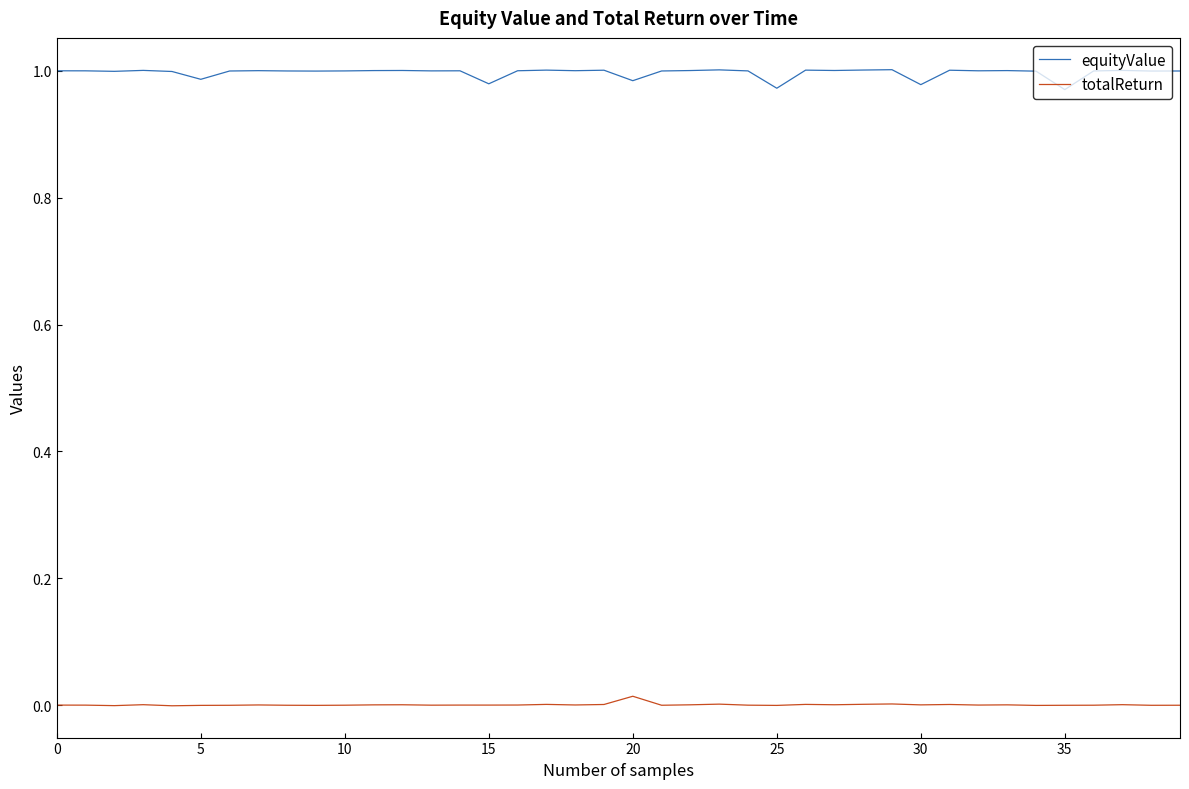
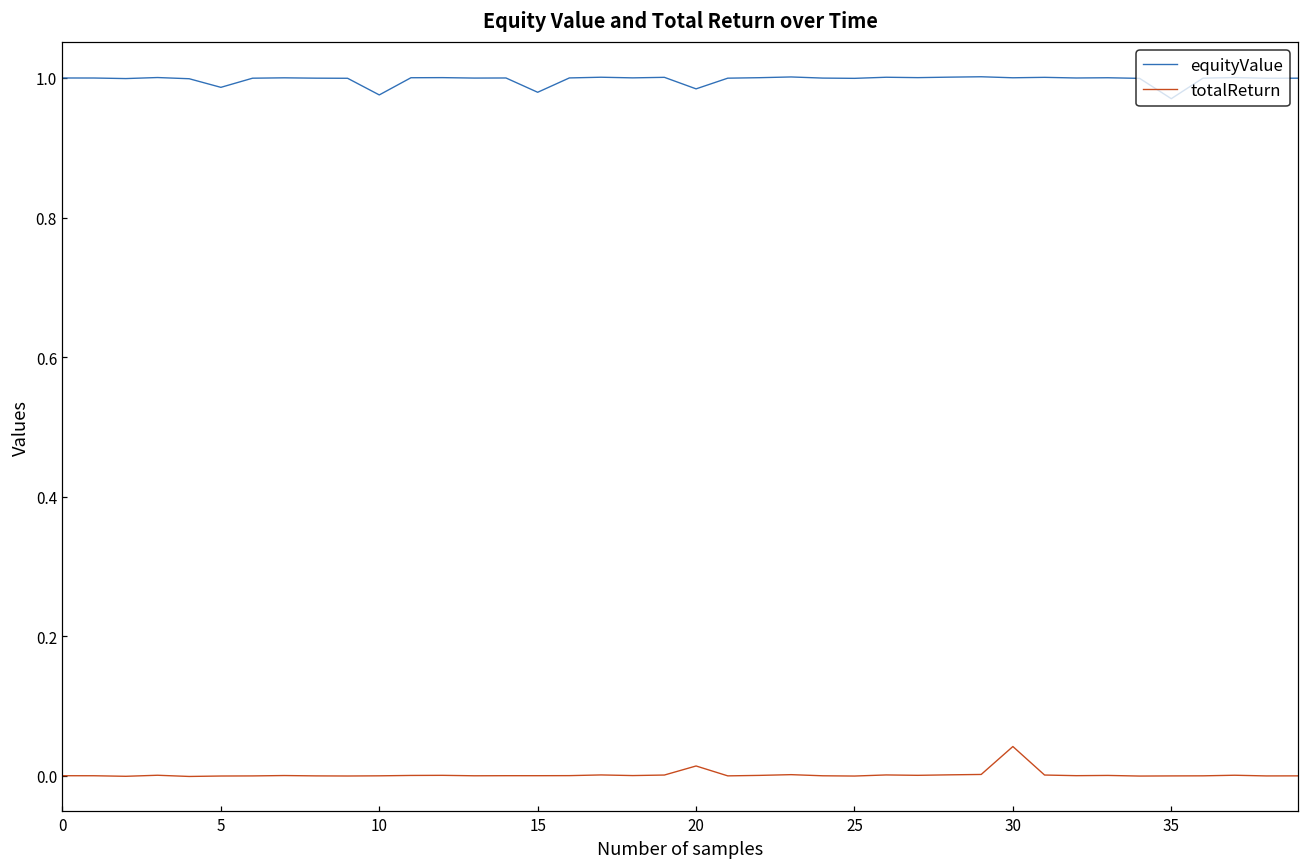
equityValue, 10: 1.00 -> 0.98
equityValue, 25: 0.97 -> 1.00
equityValue, 30: 0.98 -> 1.00
totalReturn, 30: 0.00 -> 0.04
